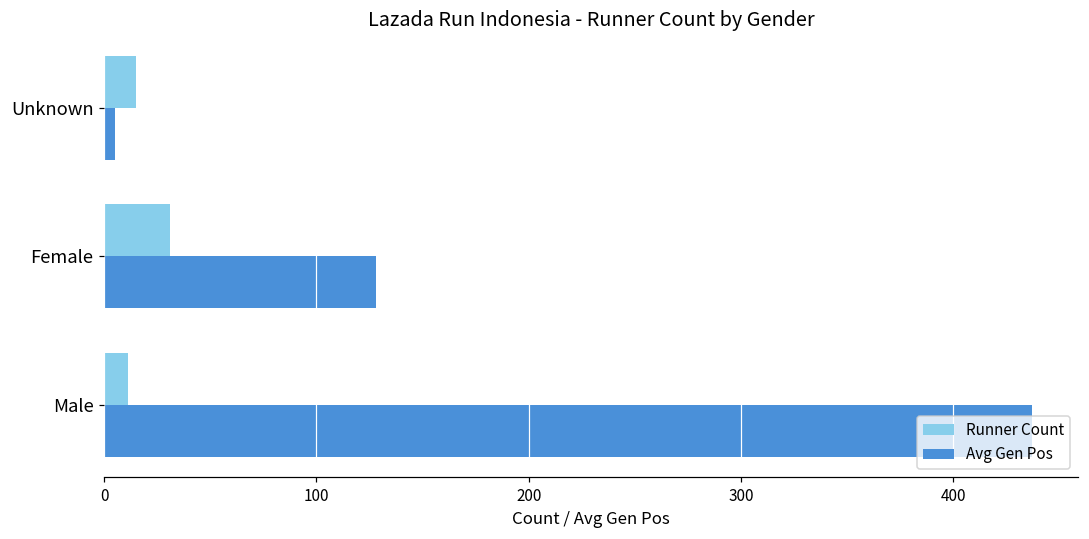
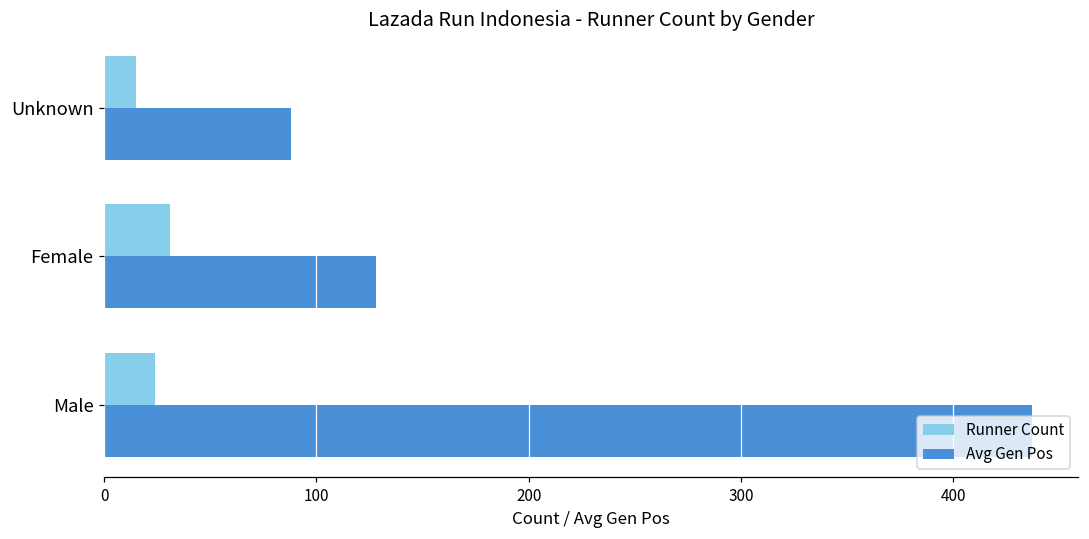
Avg Gen Pos, Unknown: 5 -> 88
Runner Count, Male: 11 -> 24
